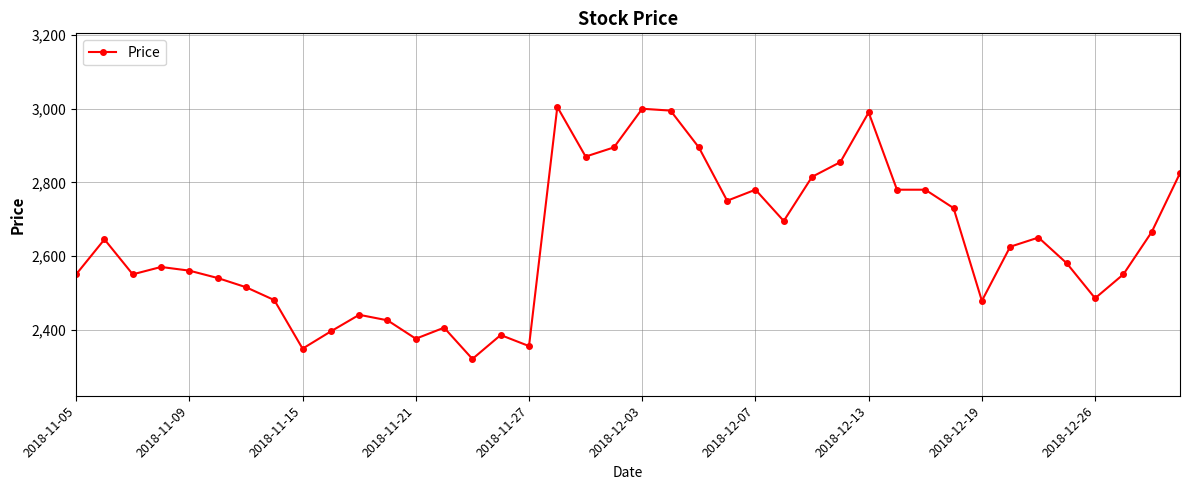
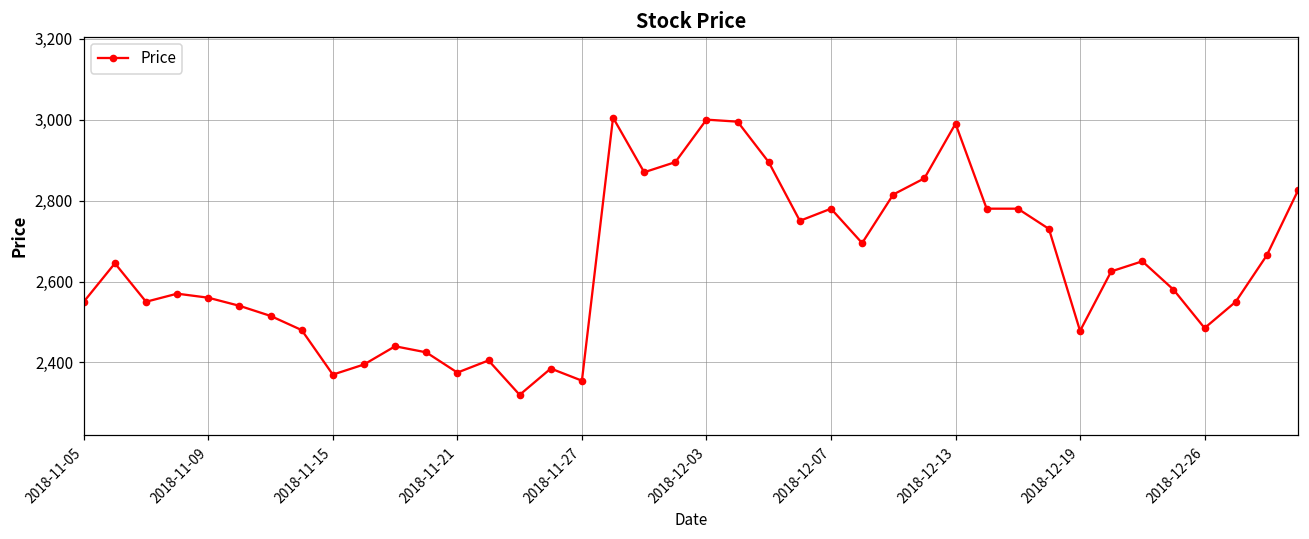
2018-11-15: 2,350 -> 2,370
